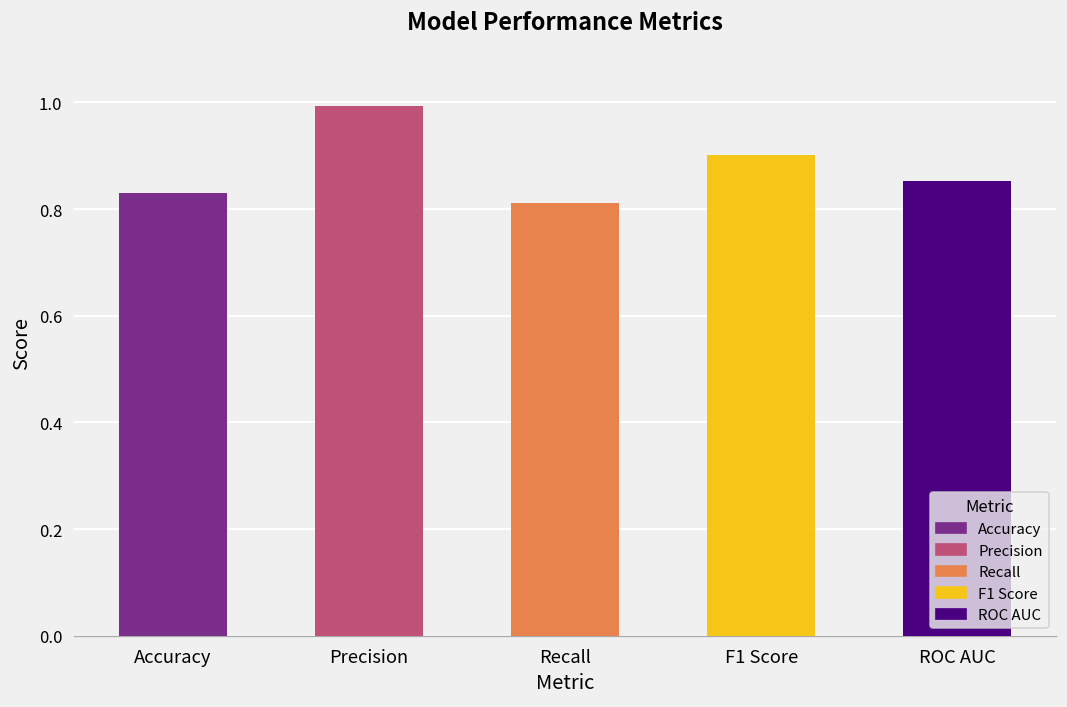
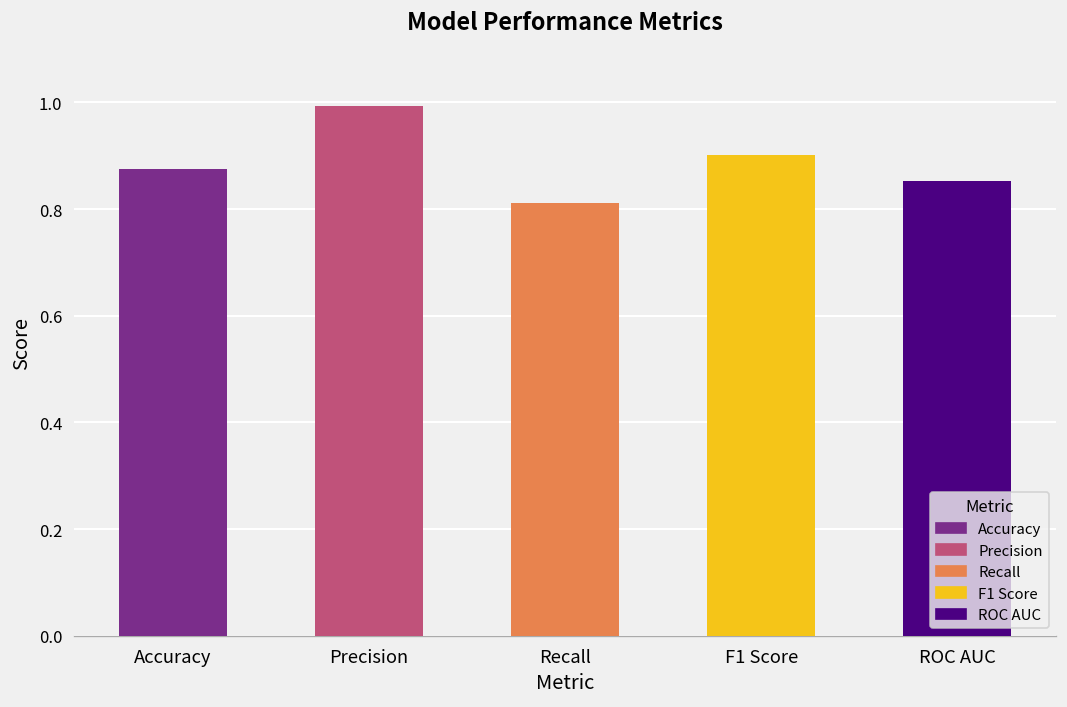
Accuracy: 0.83 -> 0.88
